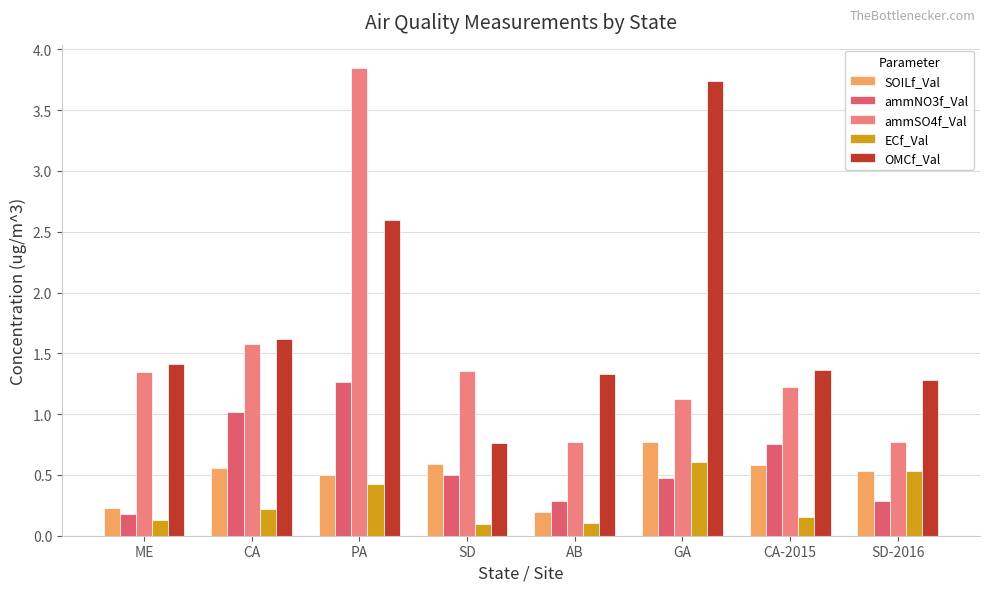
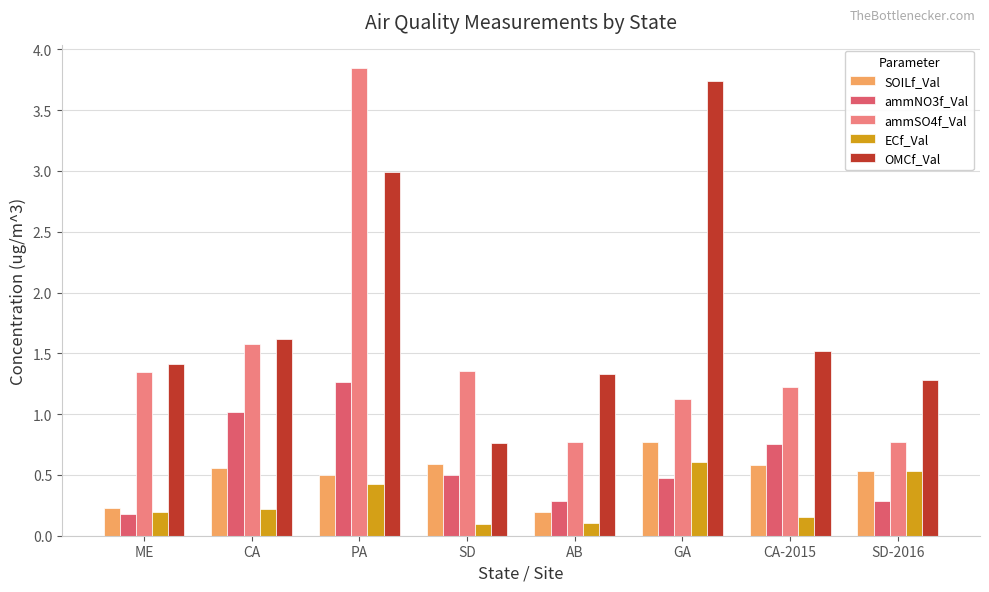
ECf_Val, ME: 0.13 -> 0.19
OMCf_Val, PA: 2.59 -> 2.99
OMCf_Val, CA-2015: 1.36 -> 1.52
